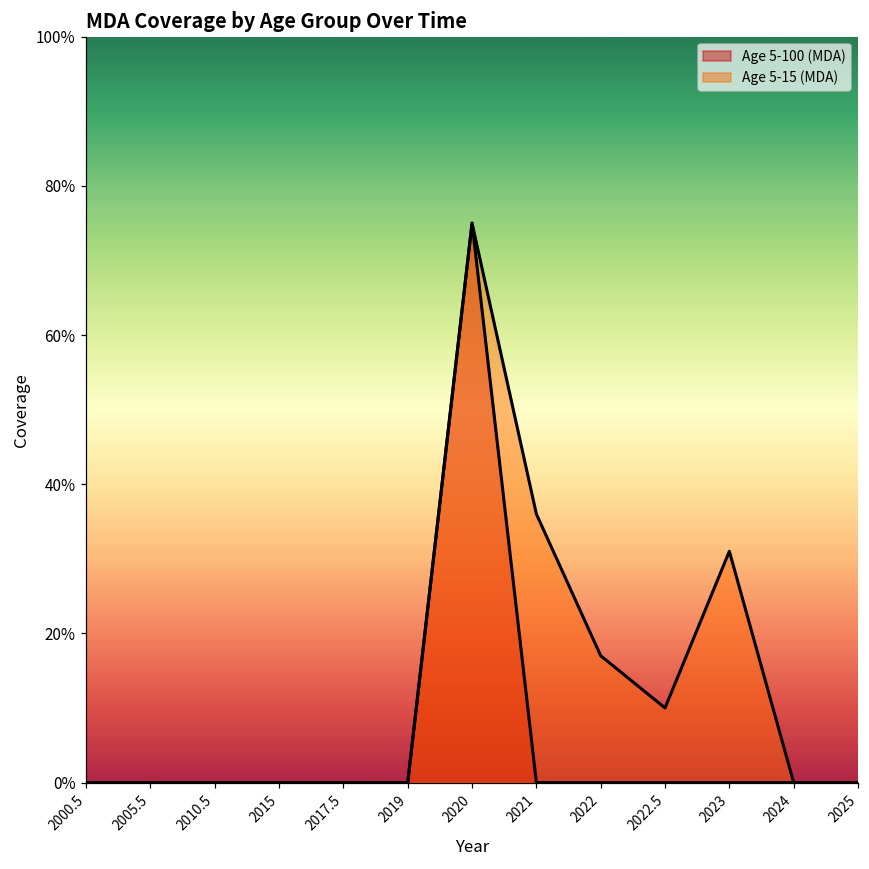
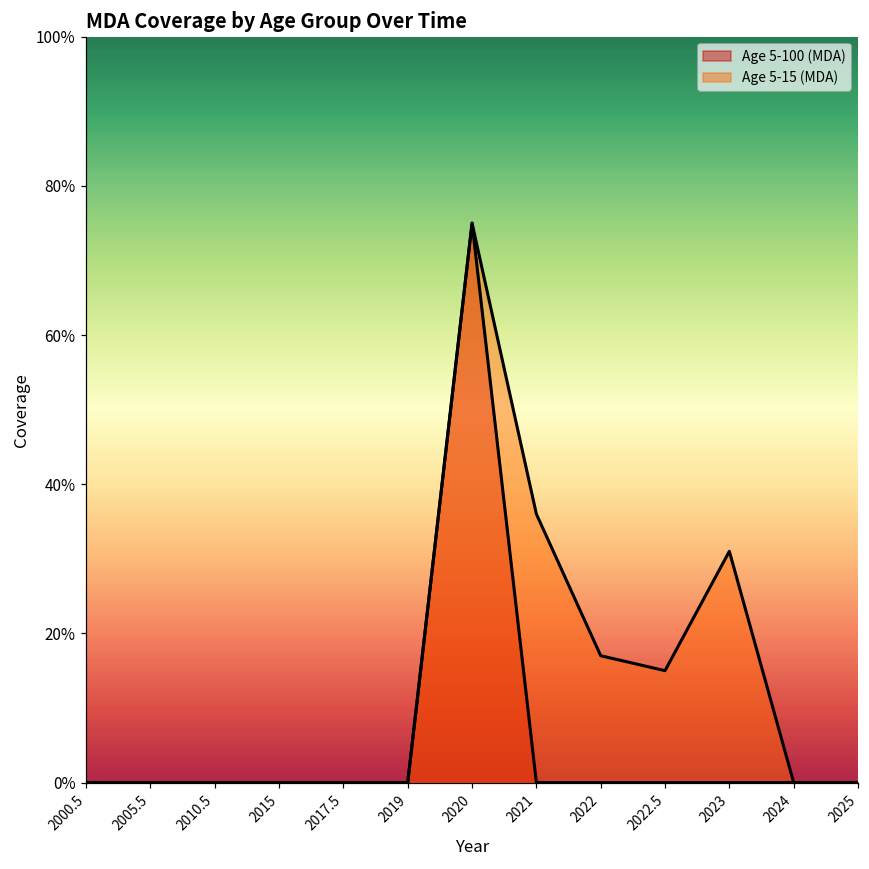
Age 5-15 (MDA), 2022.5: 10% -> 15%
